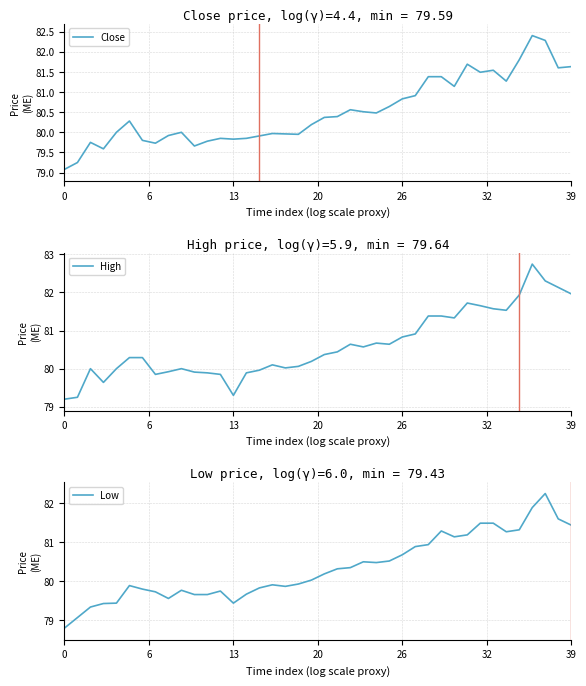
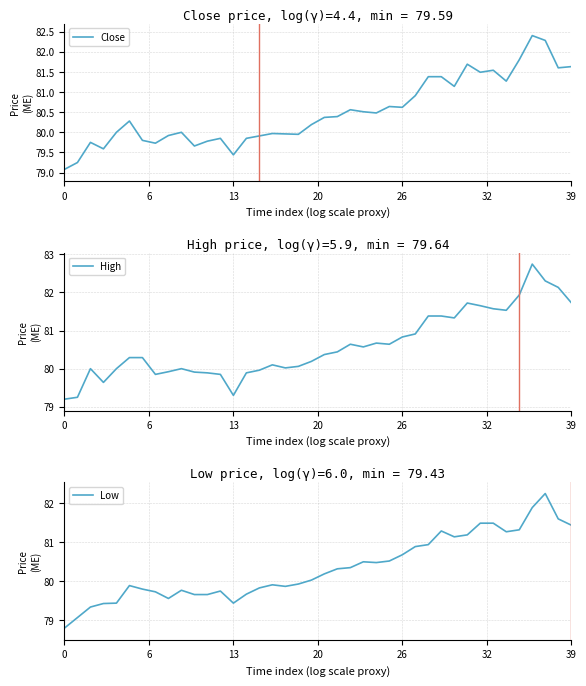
Close price, log(γ)=4.4, min = 79.59, 13: 79.8 -> 79.4
Close price, log(γ)=4.4, min = 79.59, 26: 80.8 -> 80.6
High price, log(γ)=5.9, min = 79.64, 39: 82.0 -> 81.7
